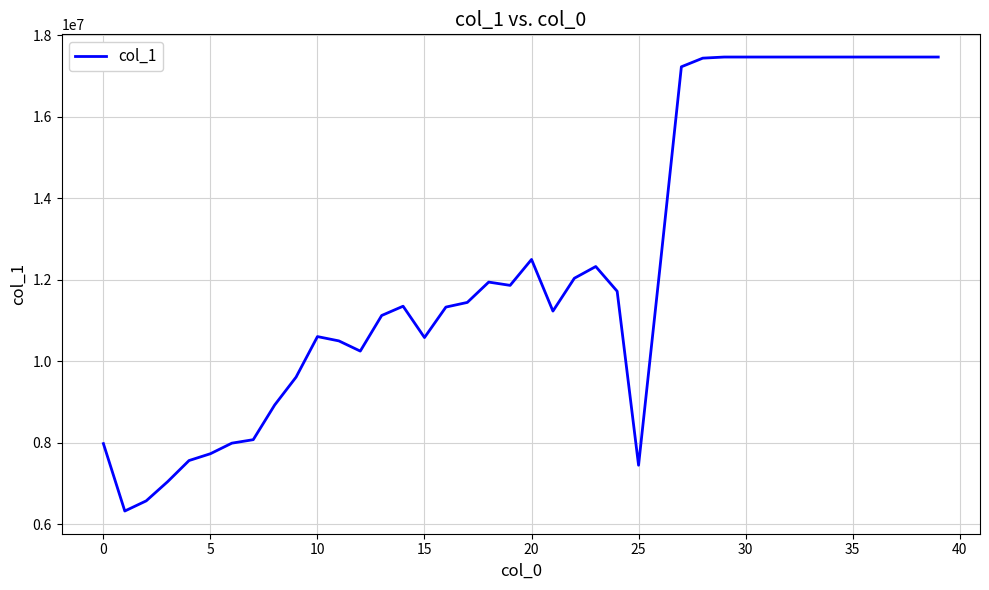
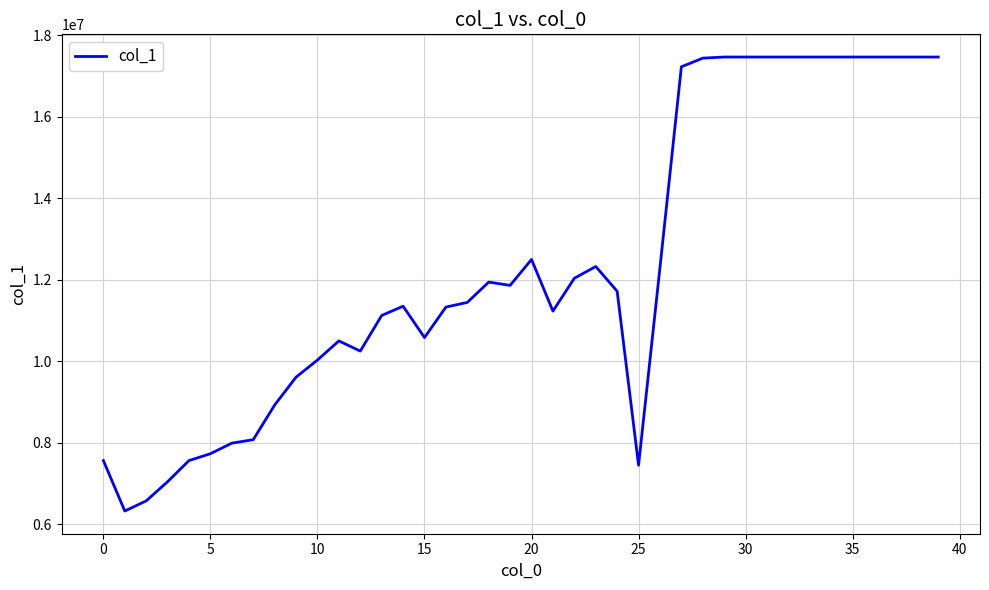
0: 8000000 -> 7600000
10: 10600000 -> 10000000
